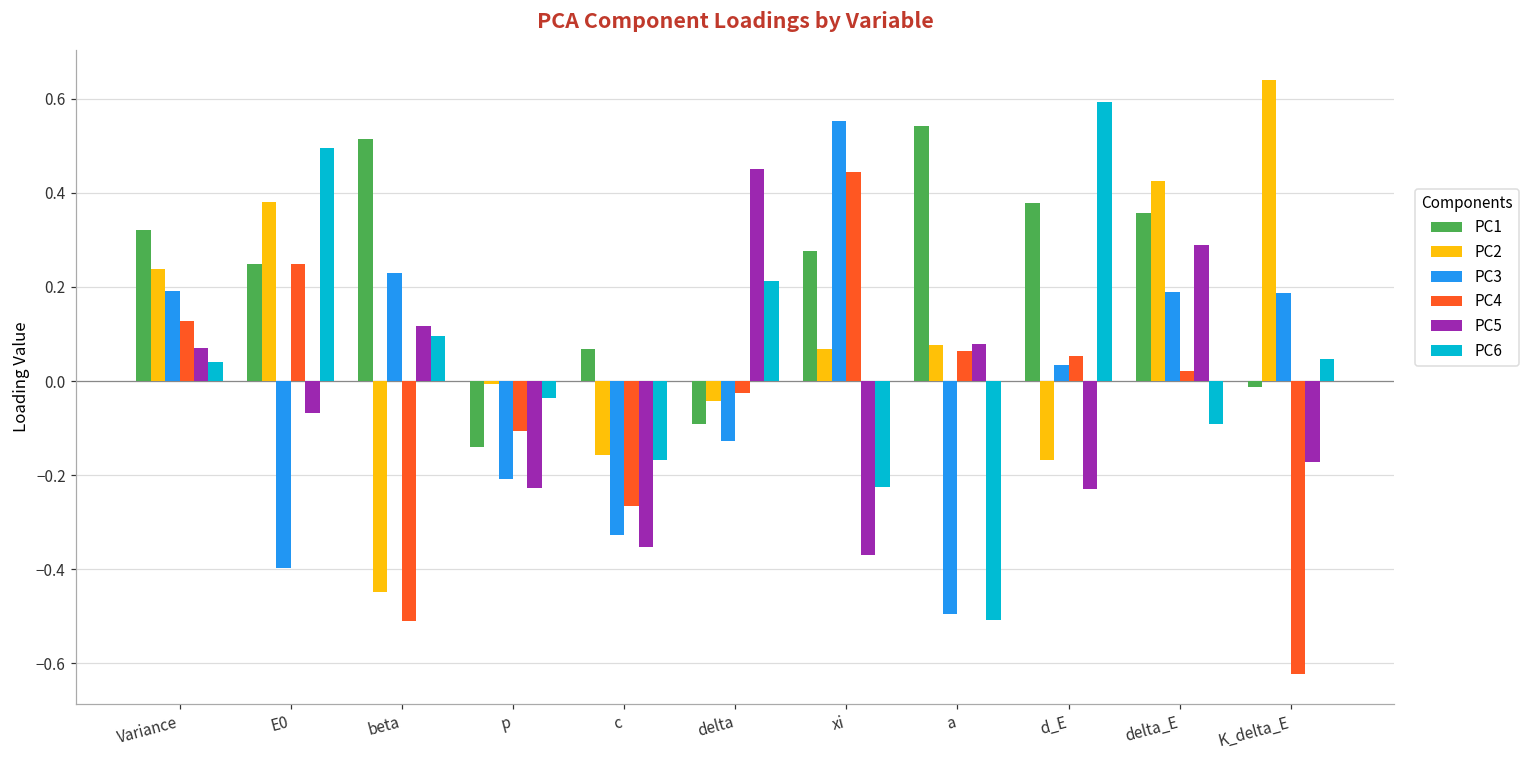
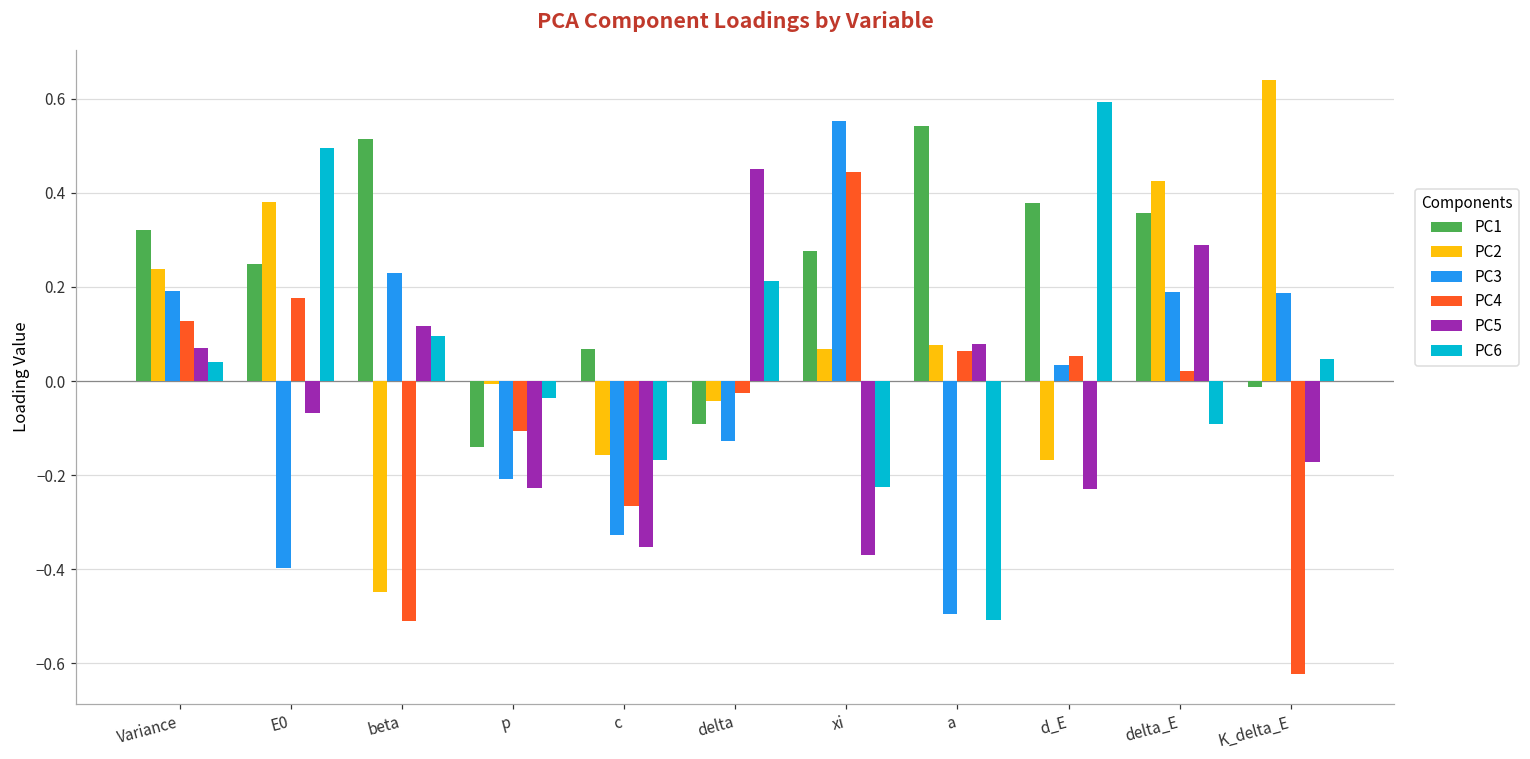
PC4, E0: 0.25 -> 0.18
